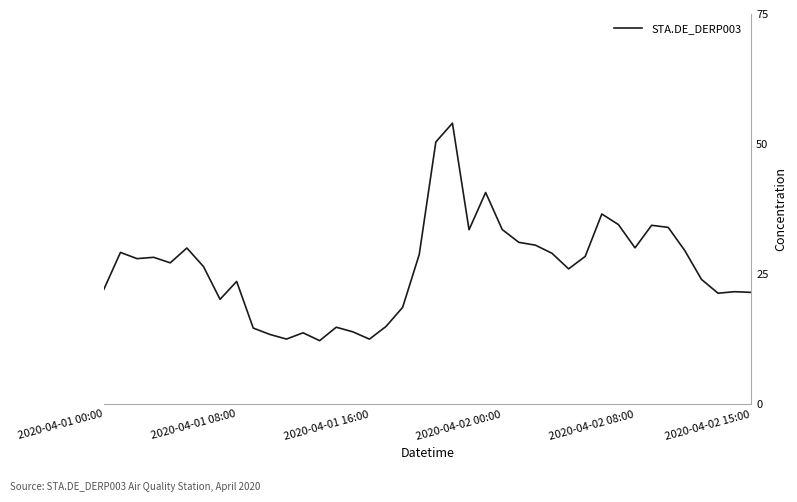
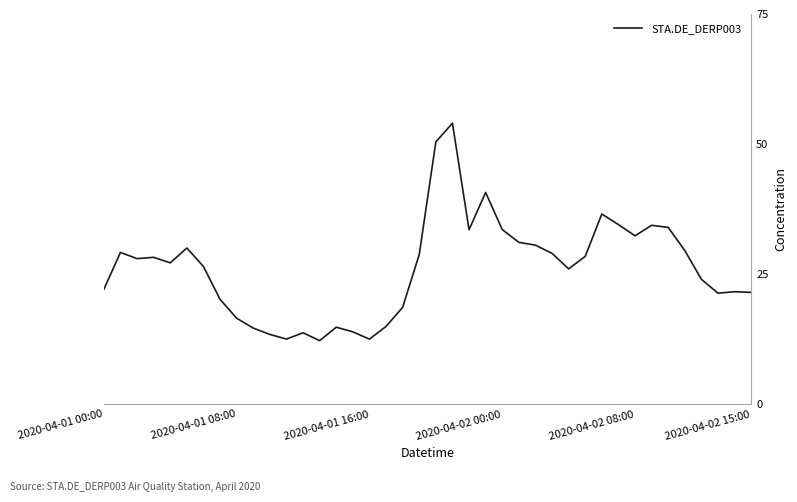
2020-04-01 08:00: 24 -> 17
2020-04-02 08:00: 30 -> 32
